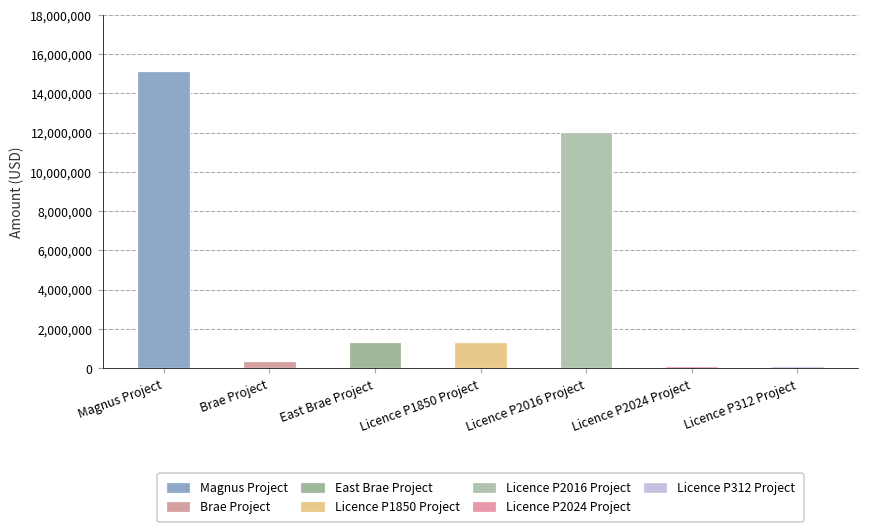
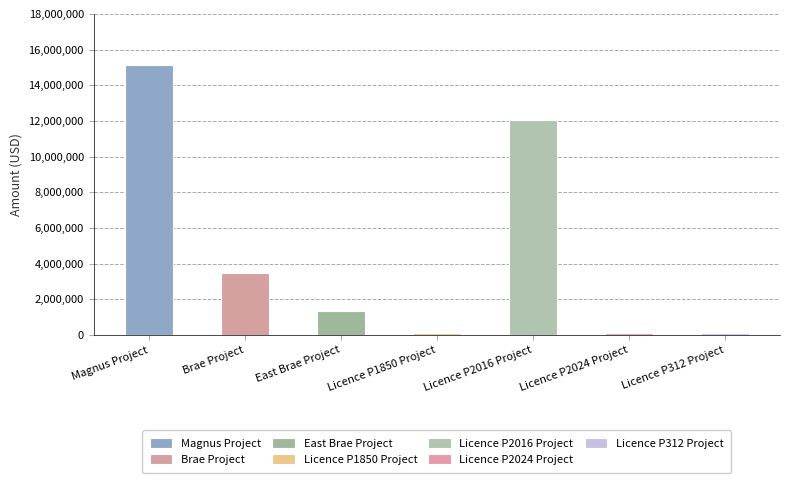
Brae Project: 400,000 -> 3,500,000
Licence P1850 Project: 1,300,000 -> 100,000
